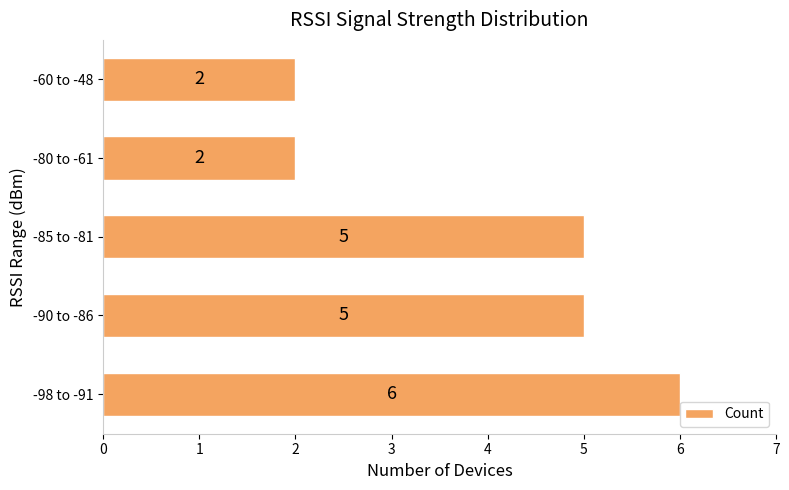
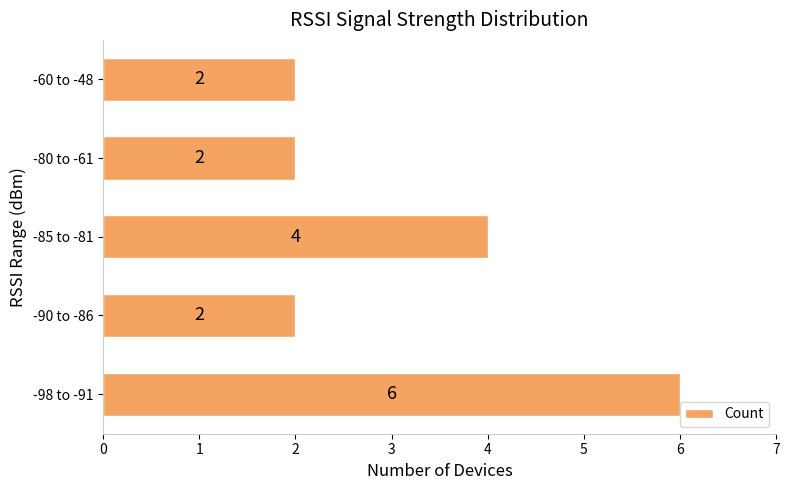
-85 to -81: 5 -> 4
-90 to -86: 5 -> 2
